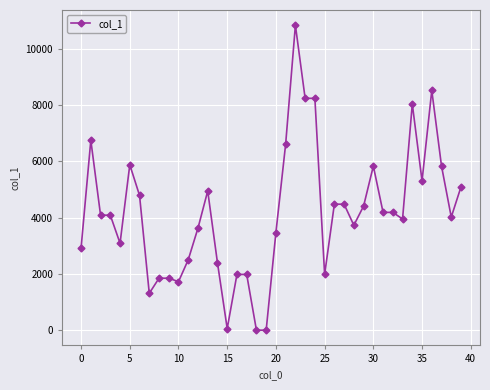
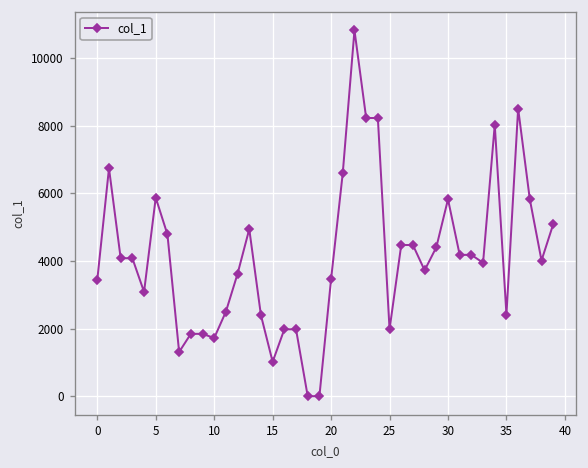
0: 2900 -> 3400
15: 100 -> 1000
35: 5300 -> 2400
